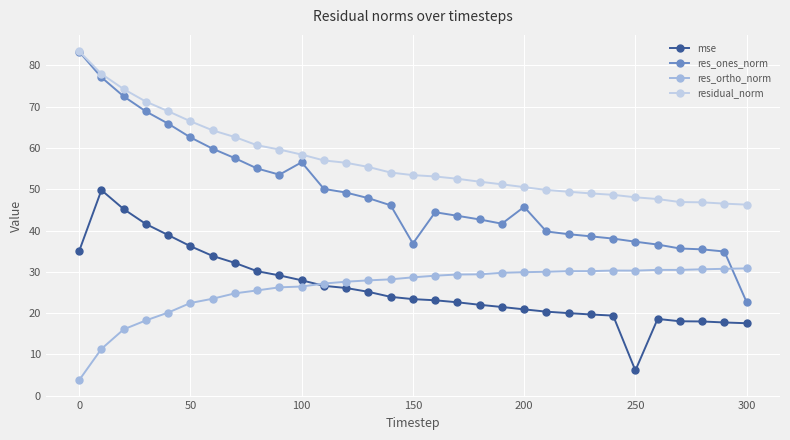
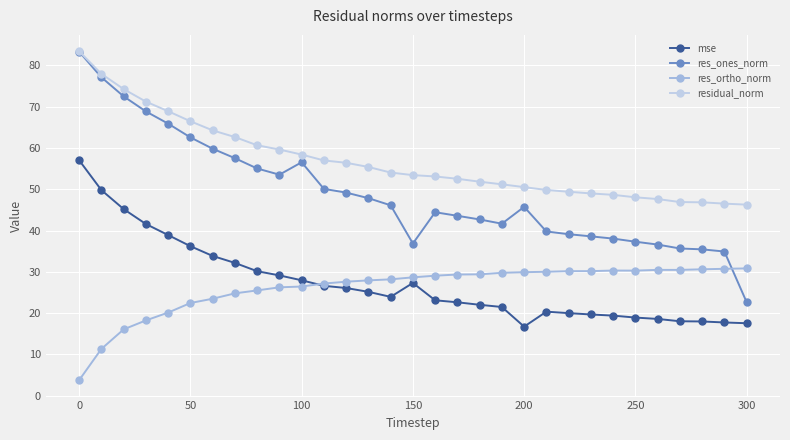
mse, 0: 35 -> 57
mse, 150: 23 -> 27
mse, 200: 21 -> 17
mse, 250: 6 -> 19
